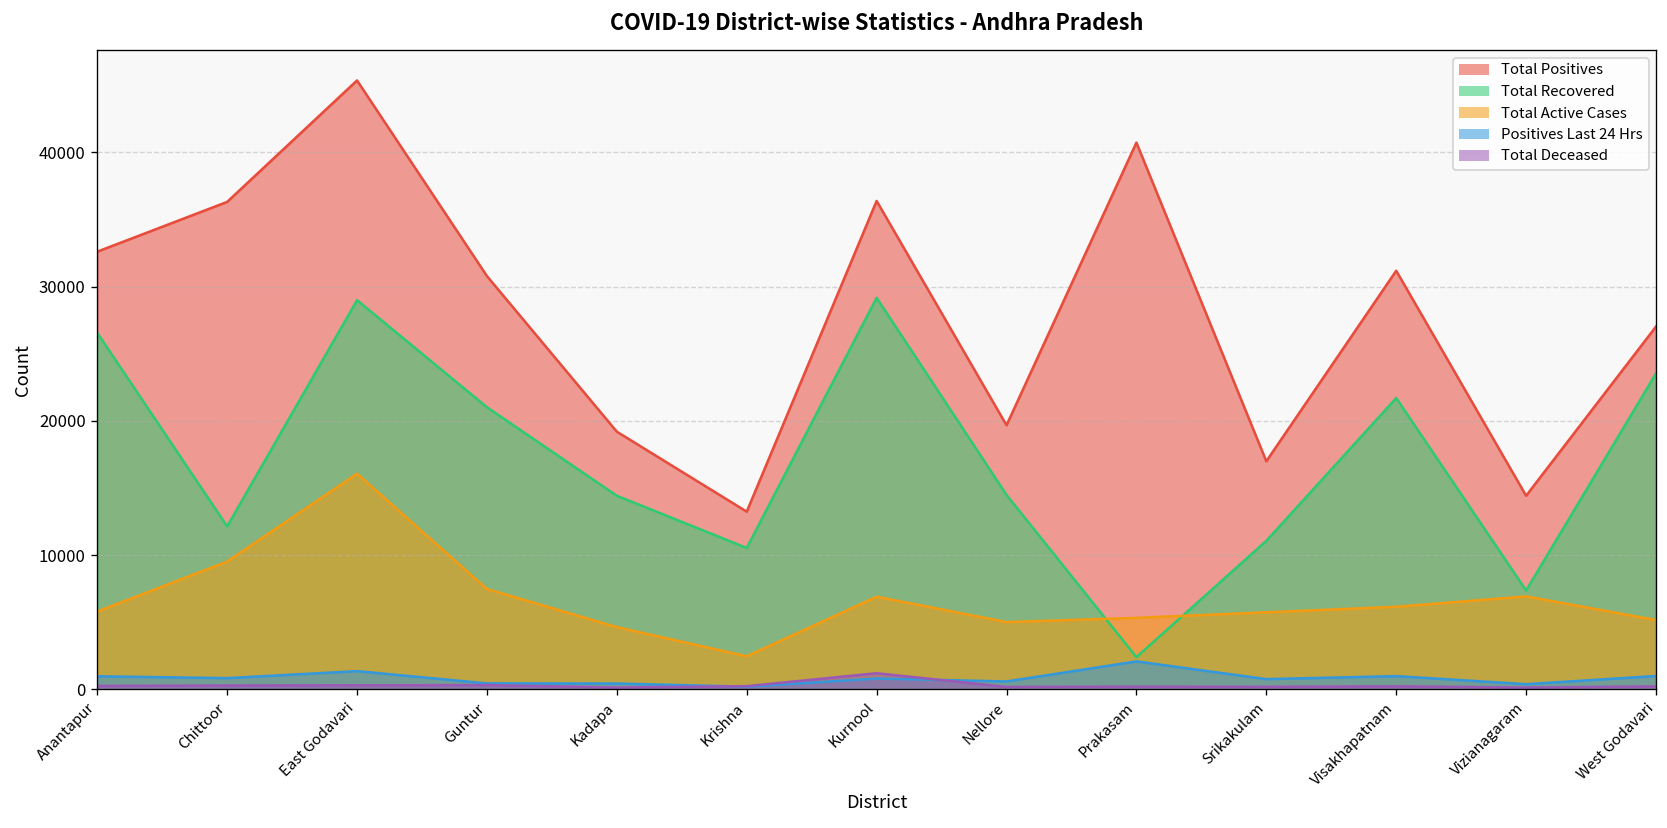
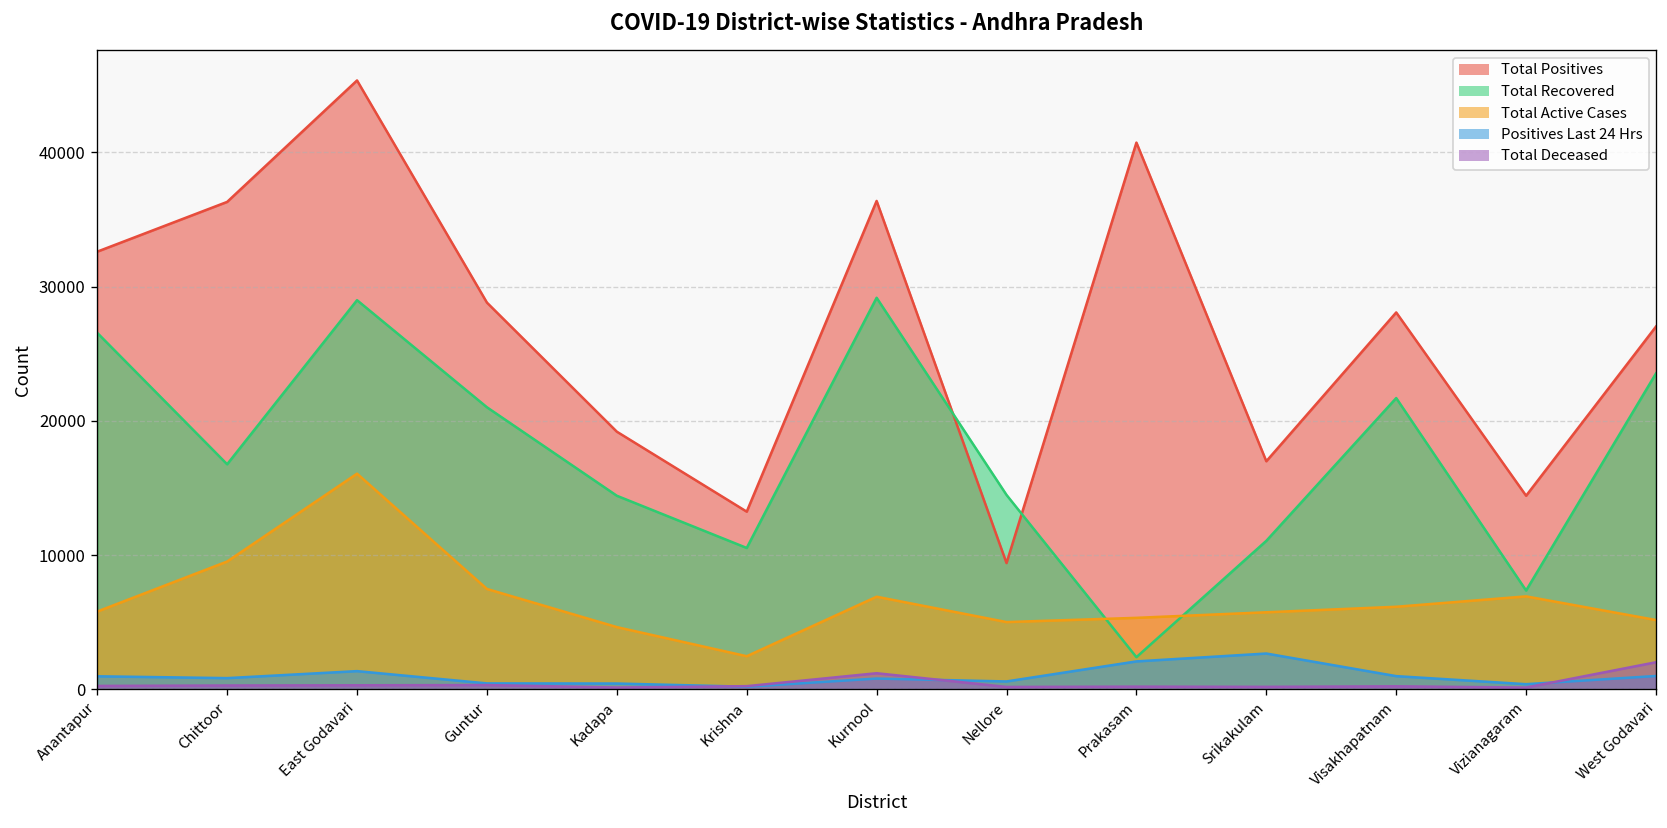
Total Recovered, Chittoor: 12100 -> 16800
Total Positives, Guntur: 30800 -> 28800
Total Positives, Nellore: 19700 -> 9400
Positives Last 24 Hrs, Srikakulam: 800 -> 2700
Total Positives, Visakhapatnam: 31200 -> 28100
Total Deceased, West Godavari: 200 -> 2000
